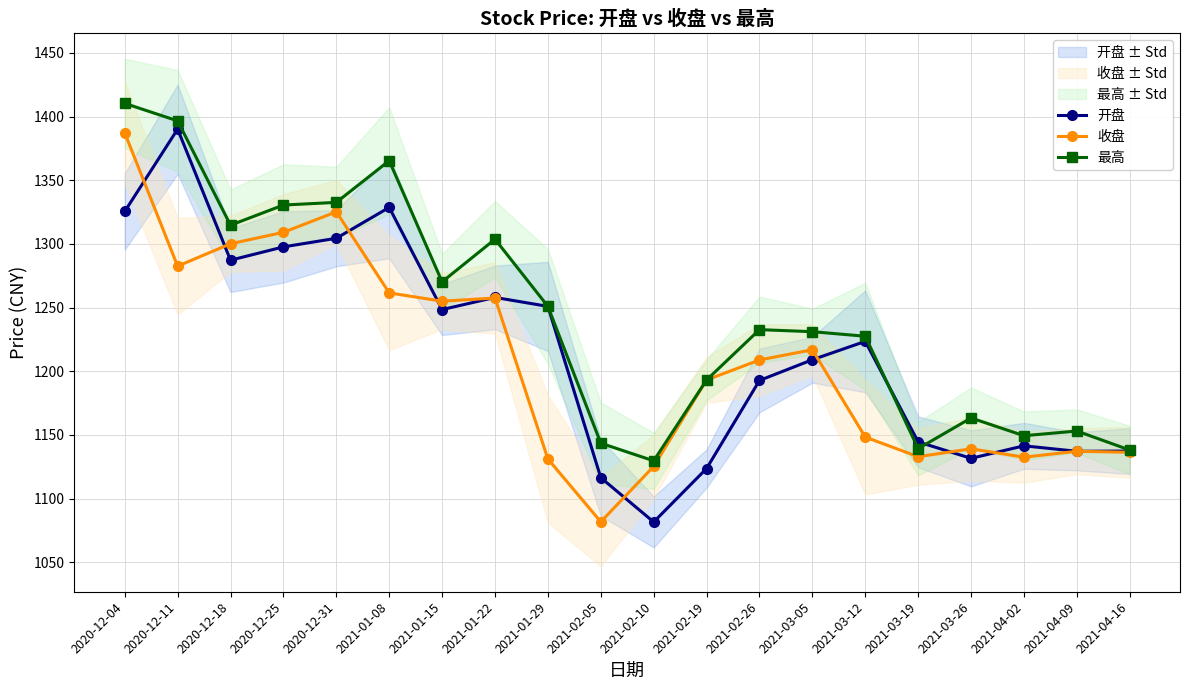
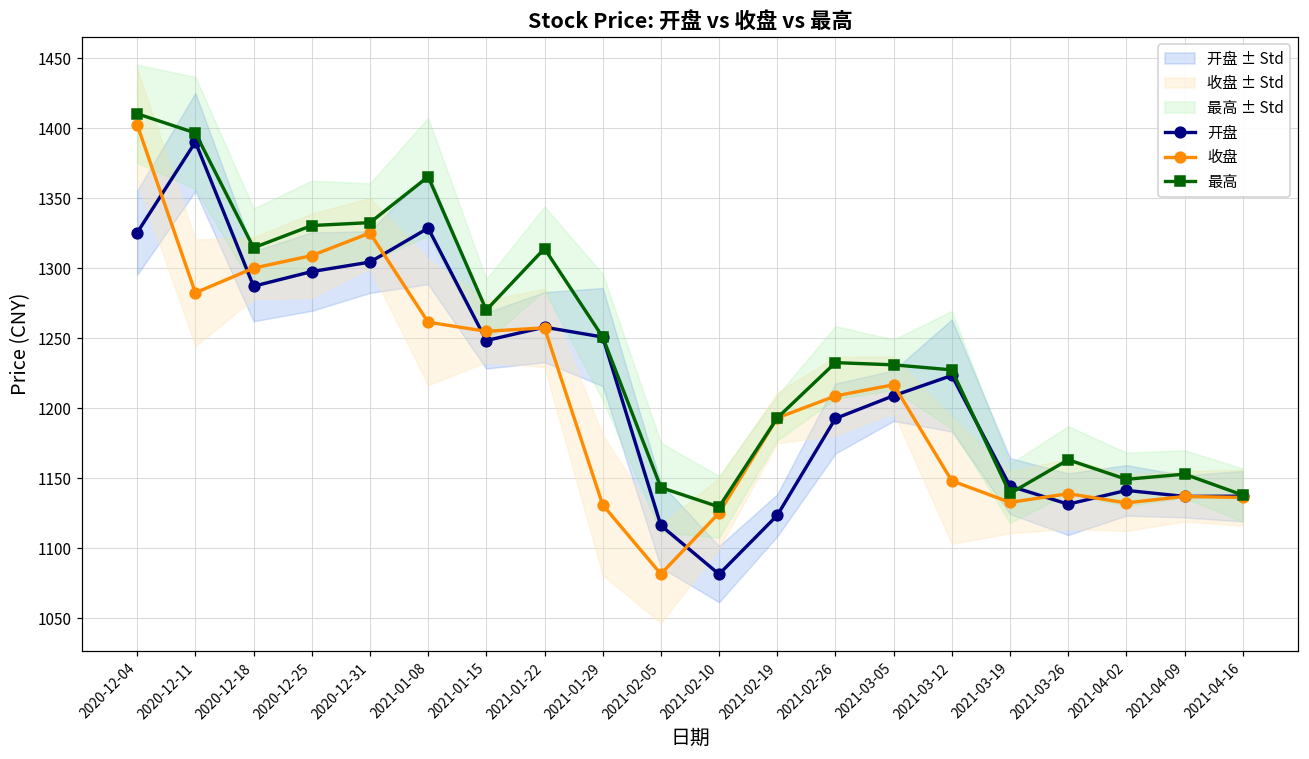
收盘, 2020-12-04: 1387 -> 1402
最高, 2021-01-22: 1304 -> 1314
